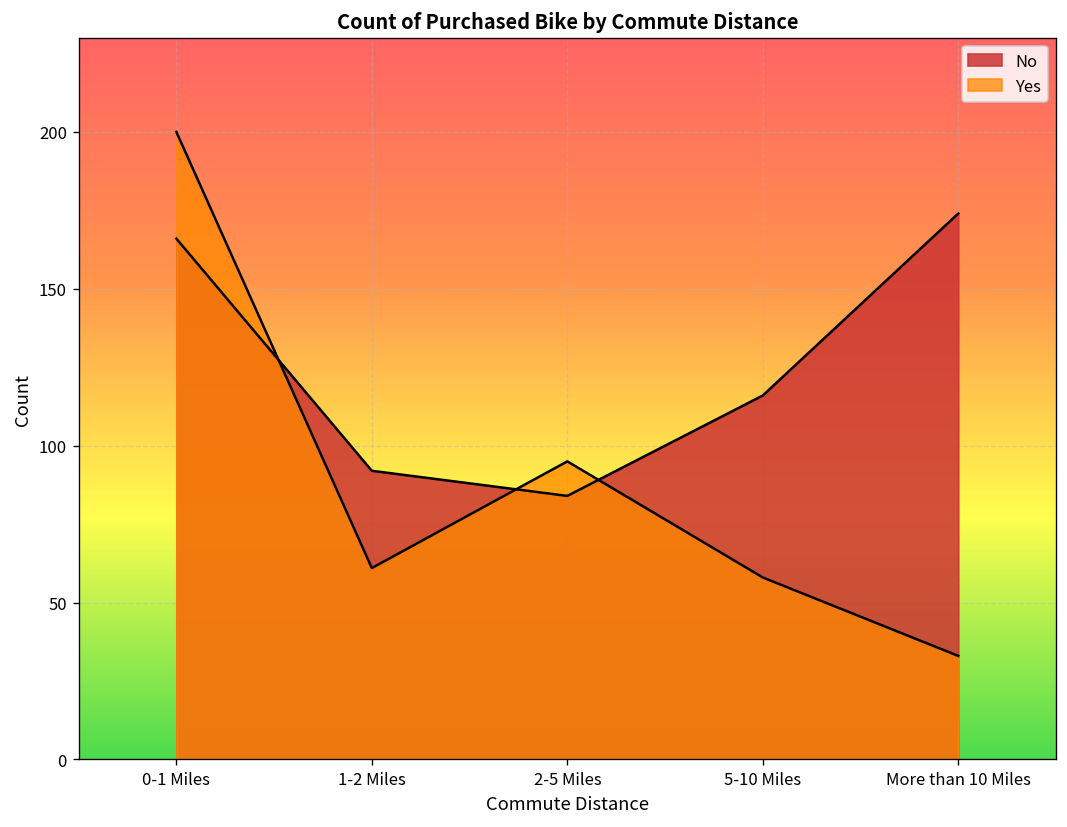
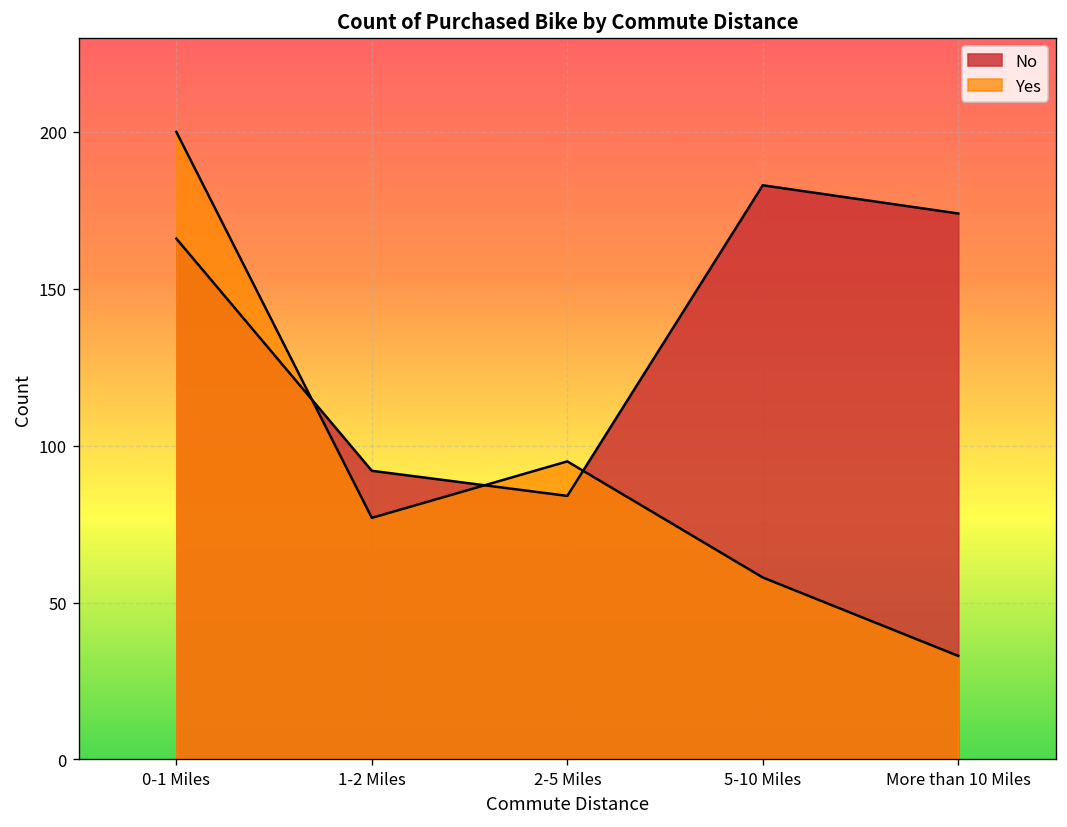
Yes, 1-2 Miles: 61 -> 77
No, 5-10 Miles: 116 -> 183
